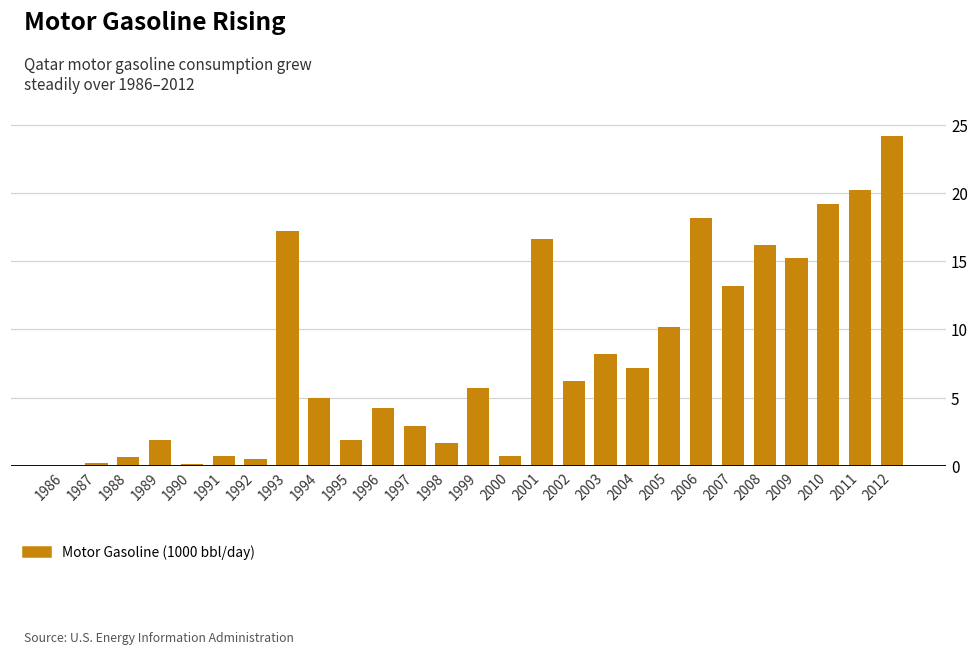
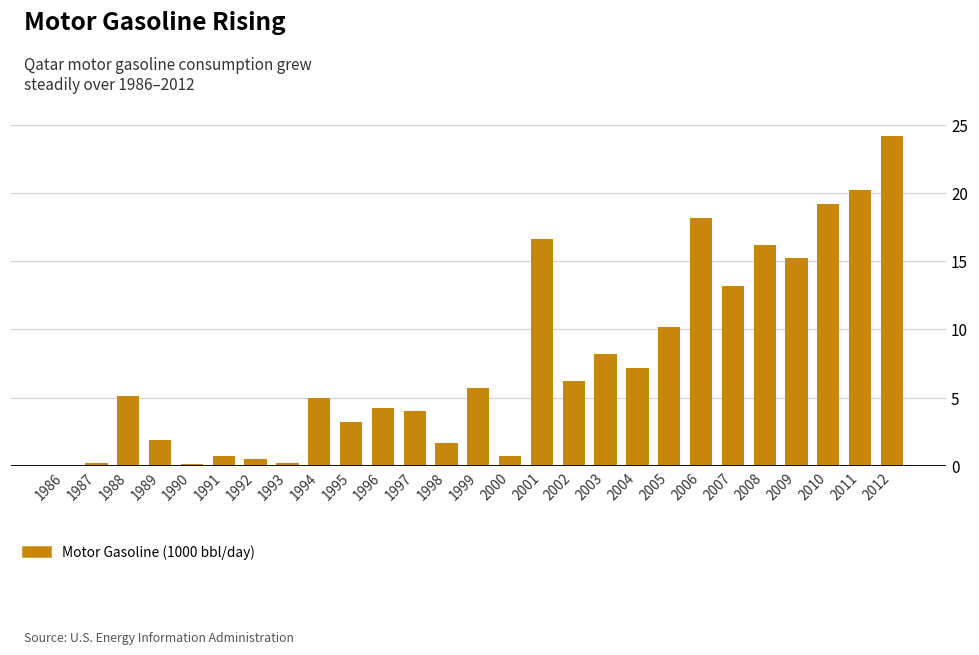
1988: 0.6 -> 5.1
1993: 17.2 -> 0.2
1995: 1.9 -> 3.2
1997: 2.9 -> 4.0
